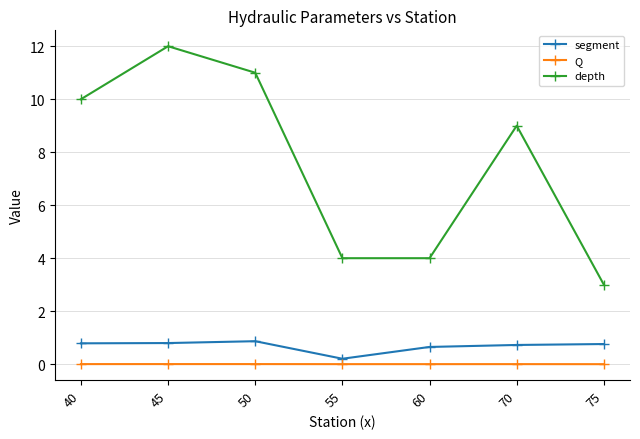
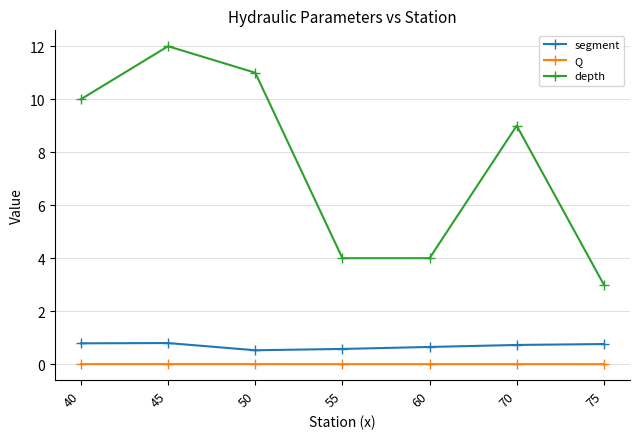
segment, 50: 0.9 -> 0.5
segment, 55: 0.2 -> 0.6
